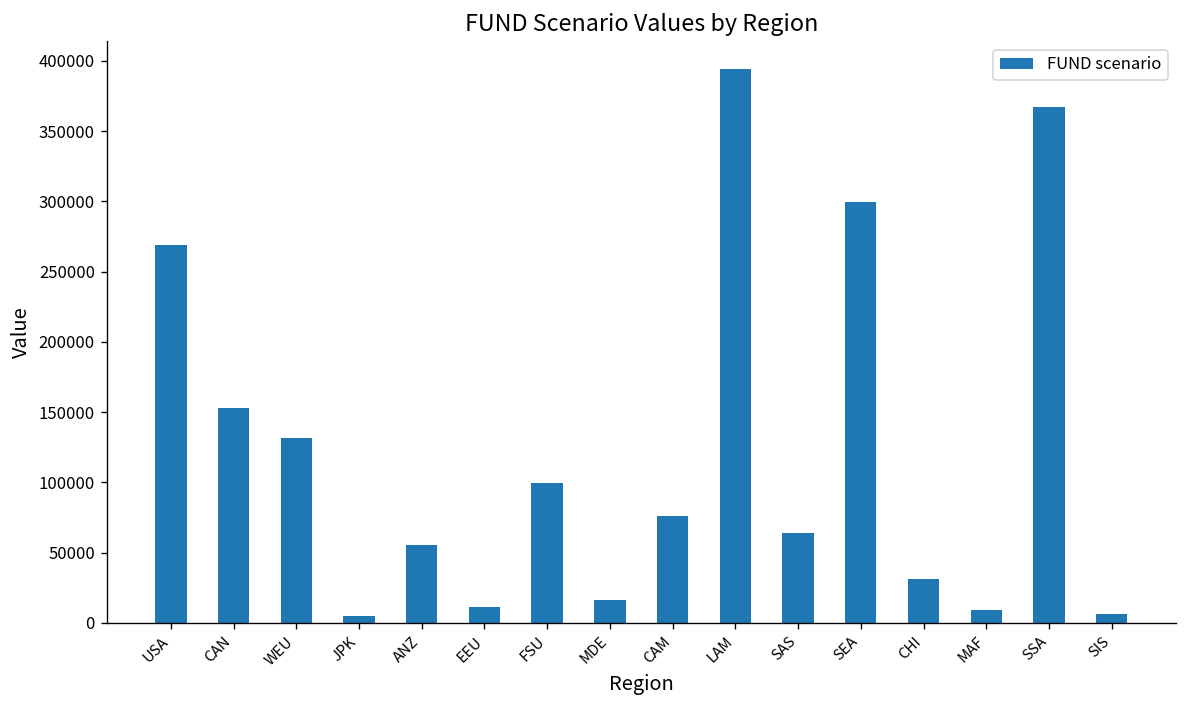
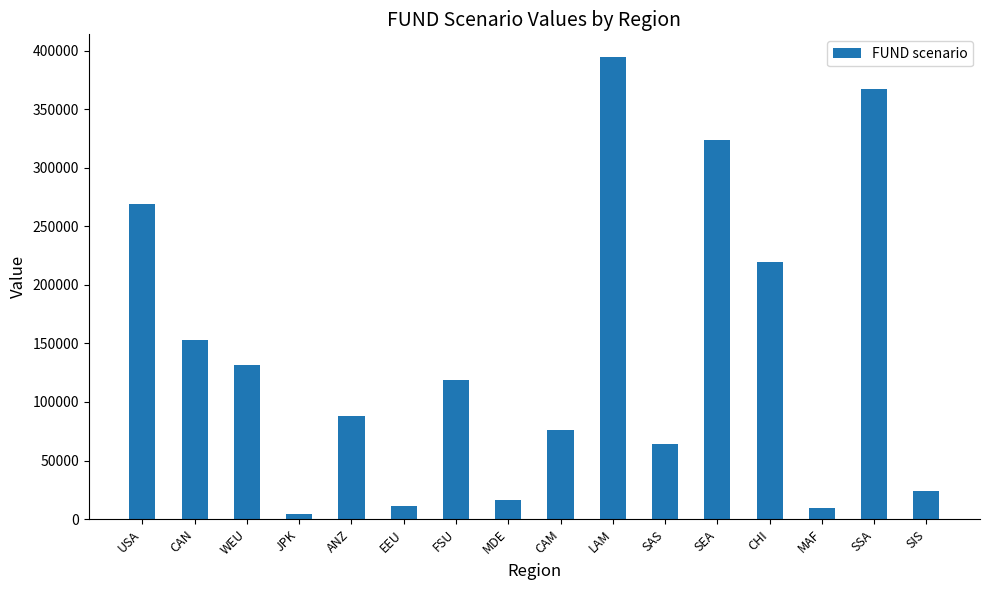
ANZ: 55000 -> 88000
FSU: 99000 -> 119000
SEA: 300000 -> 324000
CHI: 31000 -> 220000
SIS: 6000 -> 24000
